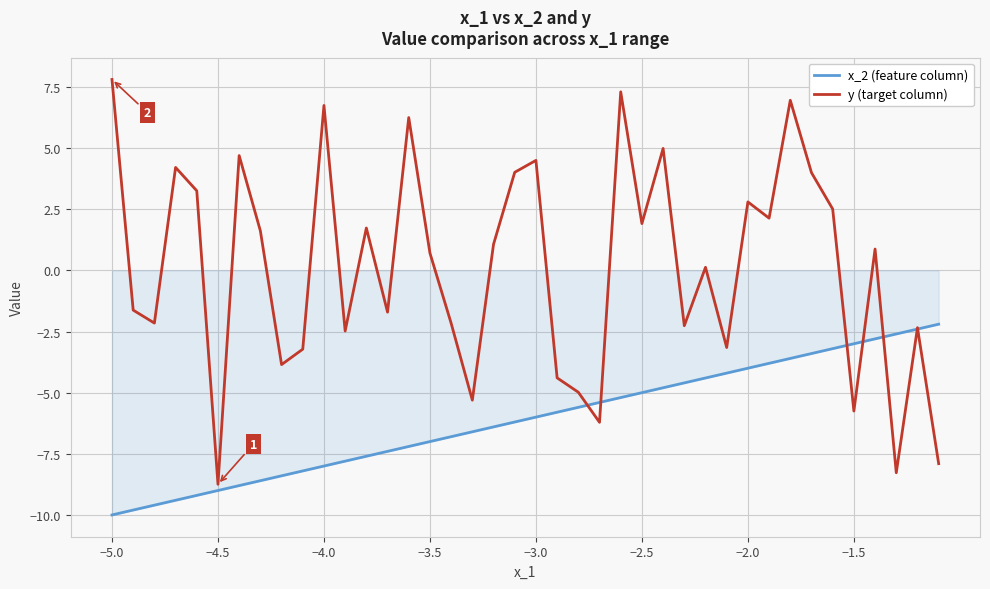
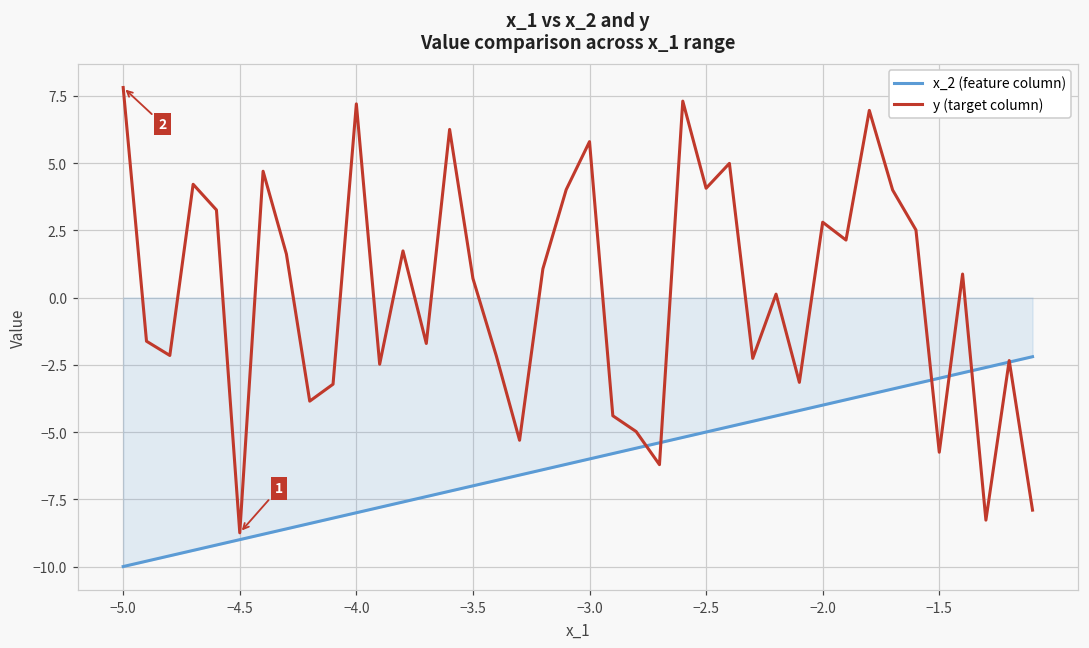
y (target column), −4.0: 6.7 -> 7.2
y (target column), −3.0: 4.5 -> 5.8
y (target column), −2.5: 1.9 -> 4.1
